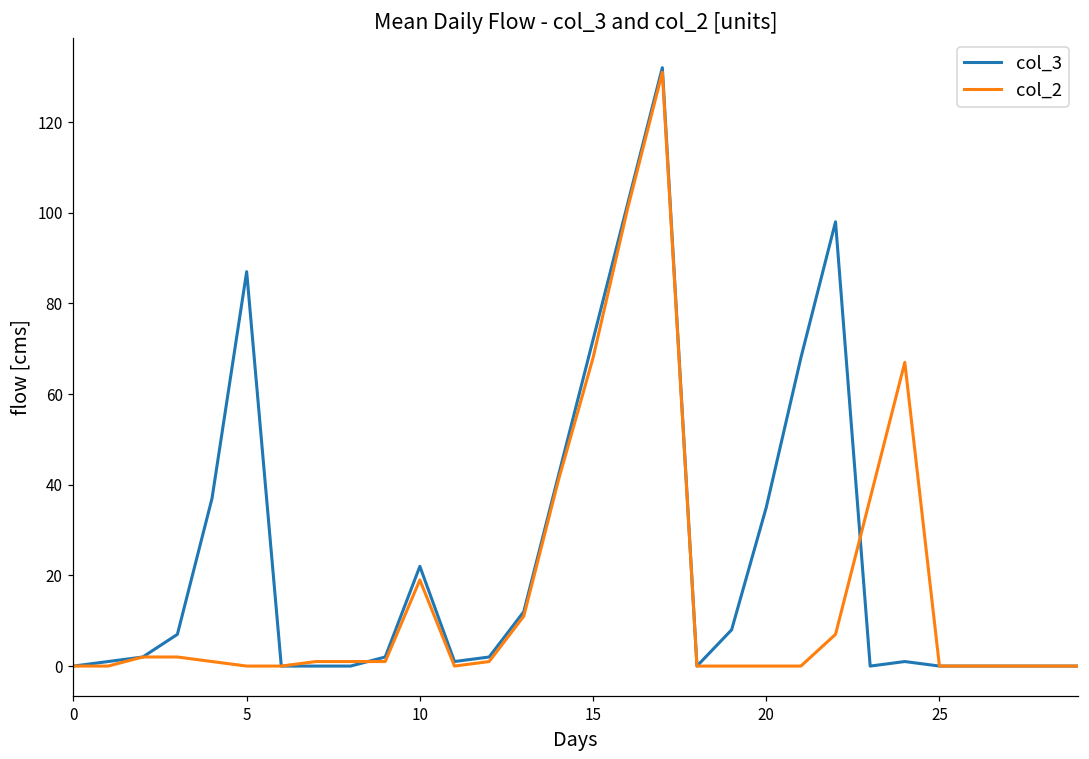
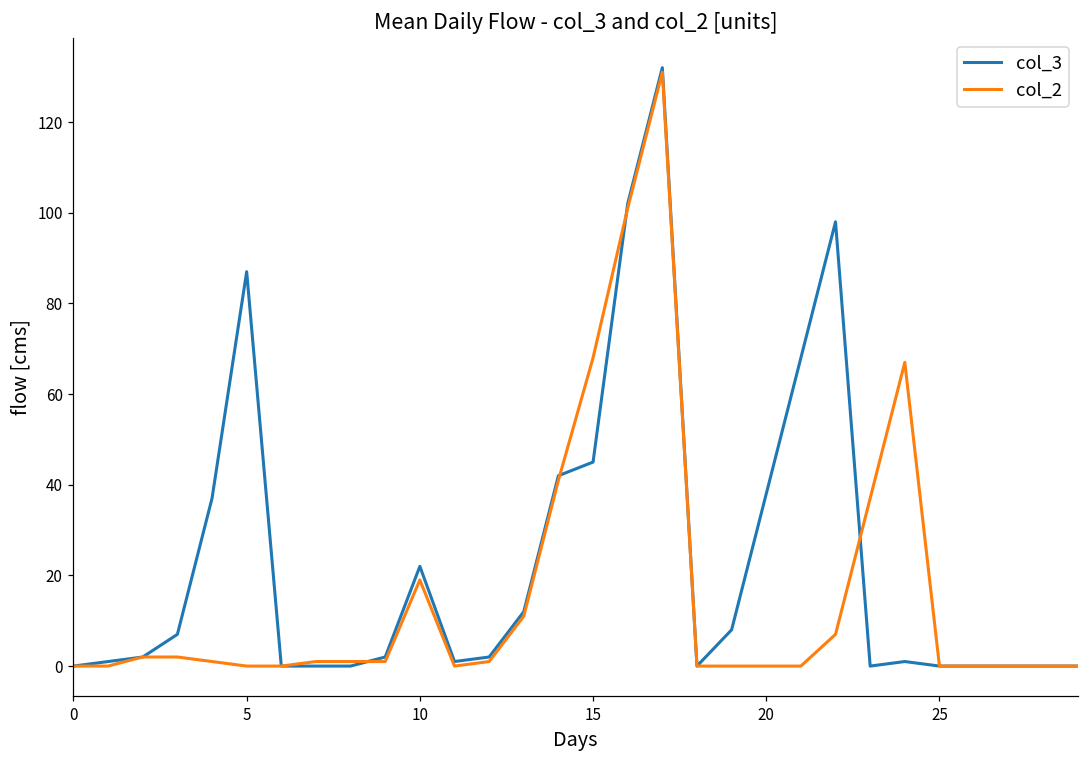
col_3, 15: 72 -> 45
col_3, 20: 35 -> 38
